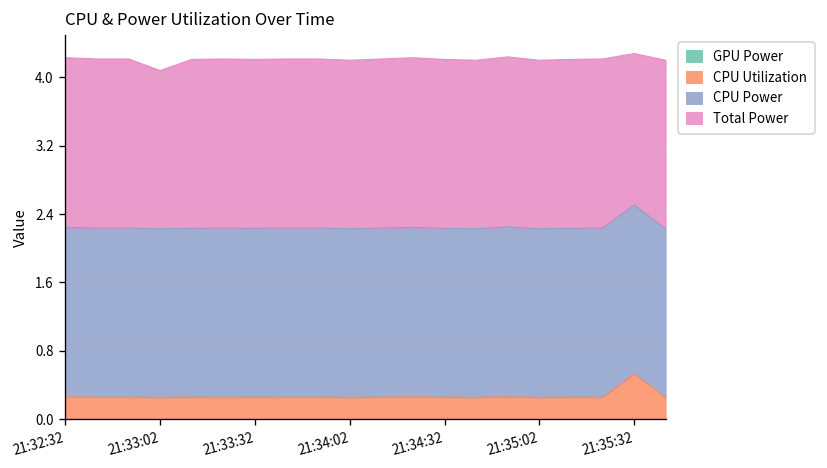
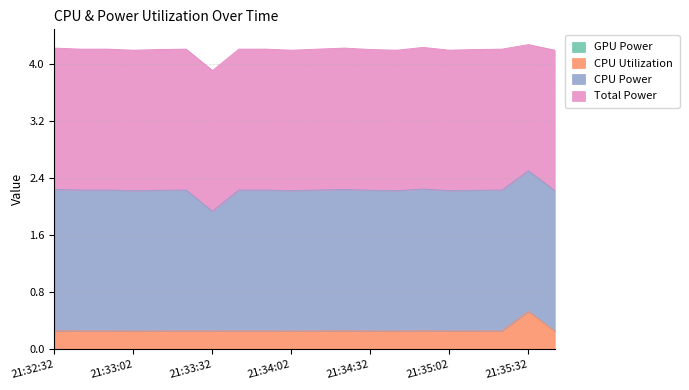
Total Power, 21:33:02: 1.9 -> 2.0
CPU Power, 21:33:32: 2.0 -> 1.7
